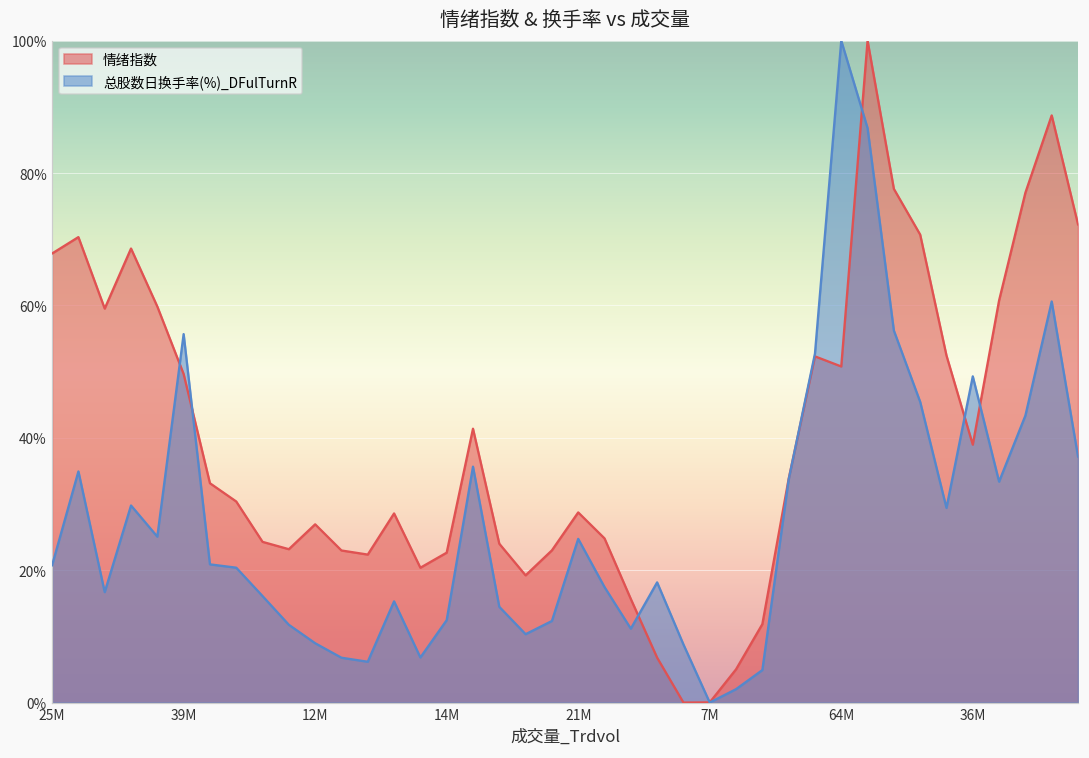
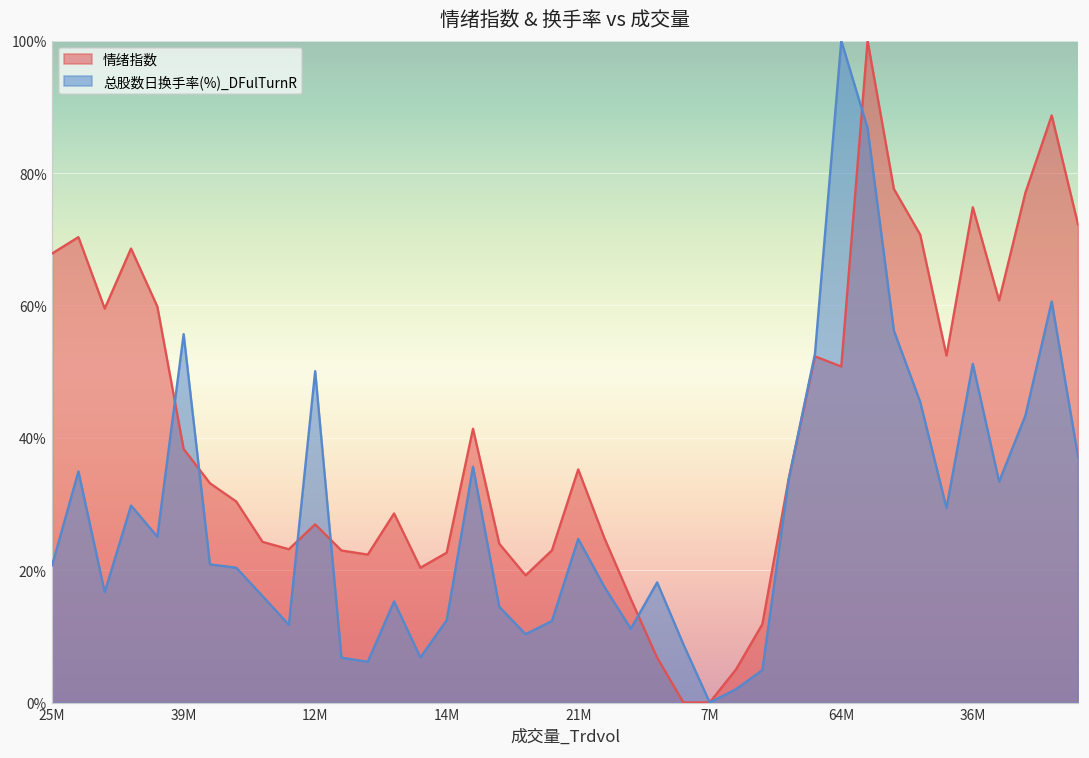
情绪指数, 39M: 50% -> 38%
总股数日换手率(%)_DFulTurnR, 12M: 9% -> 50%
情绪指数, 21M: 29% -> 35%
情绪指数, 36M: 39% -> 75%
总股数日换手率(%)_DFulTurnR, 36M: 49% -> 51%
